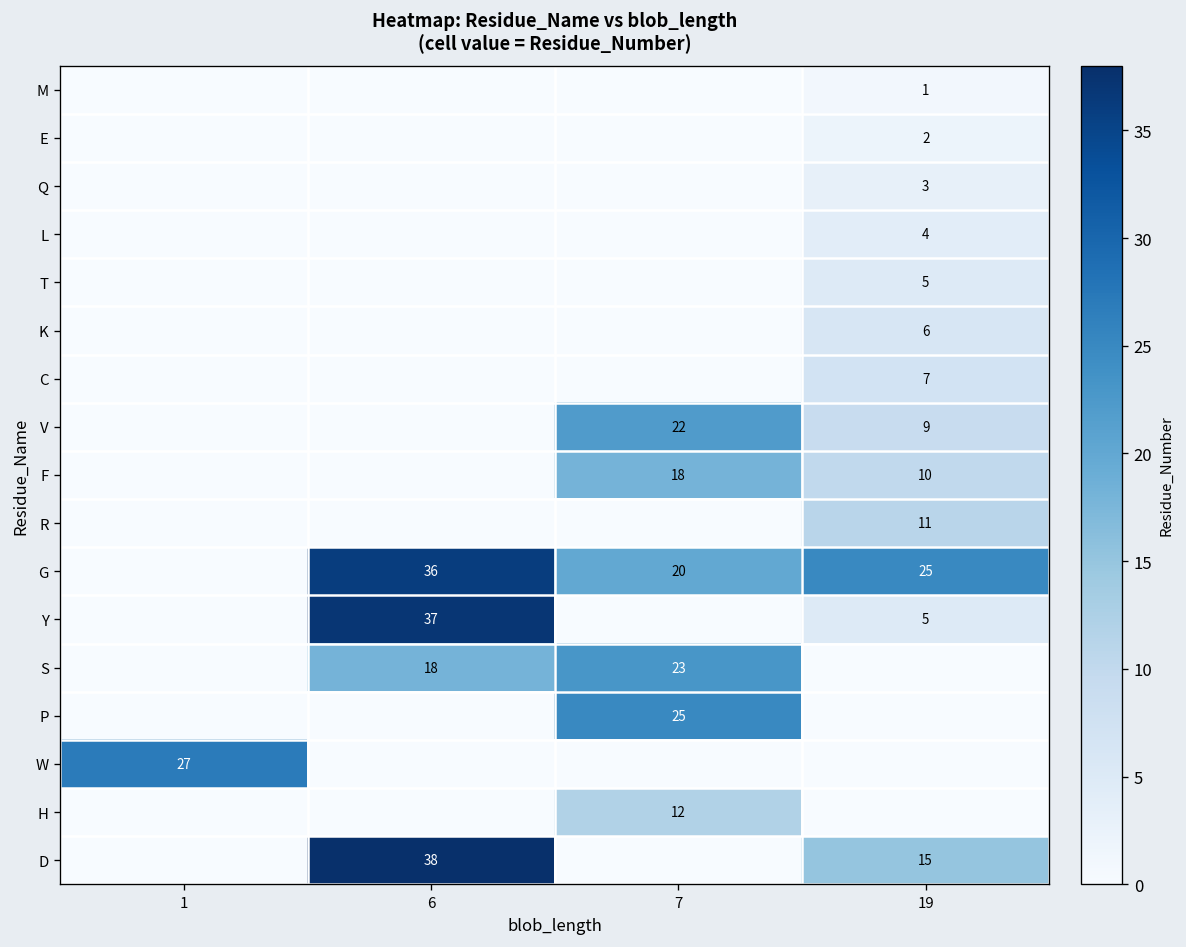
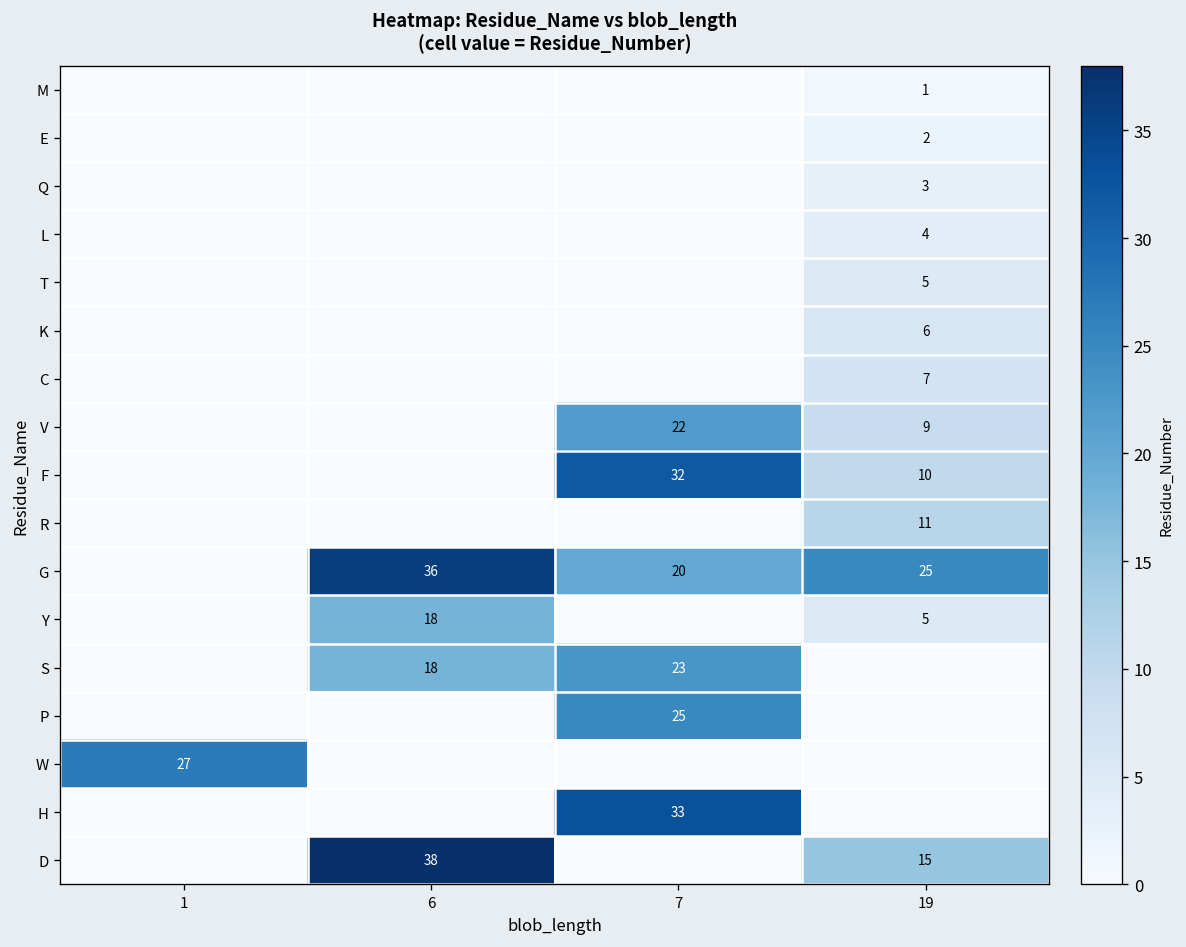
F, 7: 18 -> 32
Y, 6: 37 -> 18
H, 7: 12 -> 33
